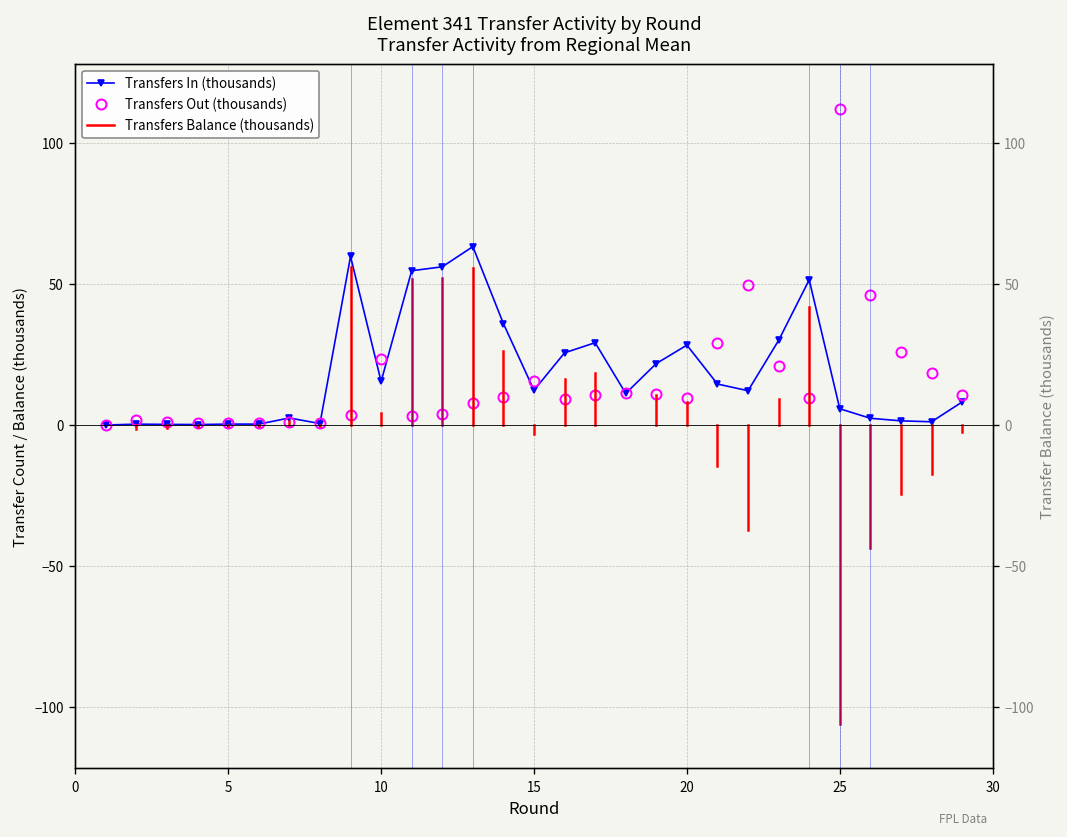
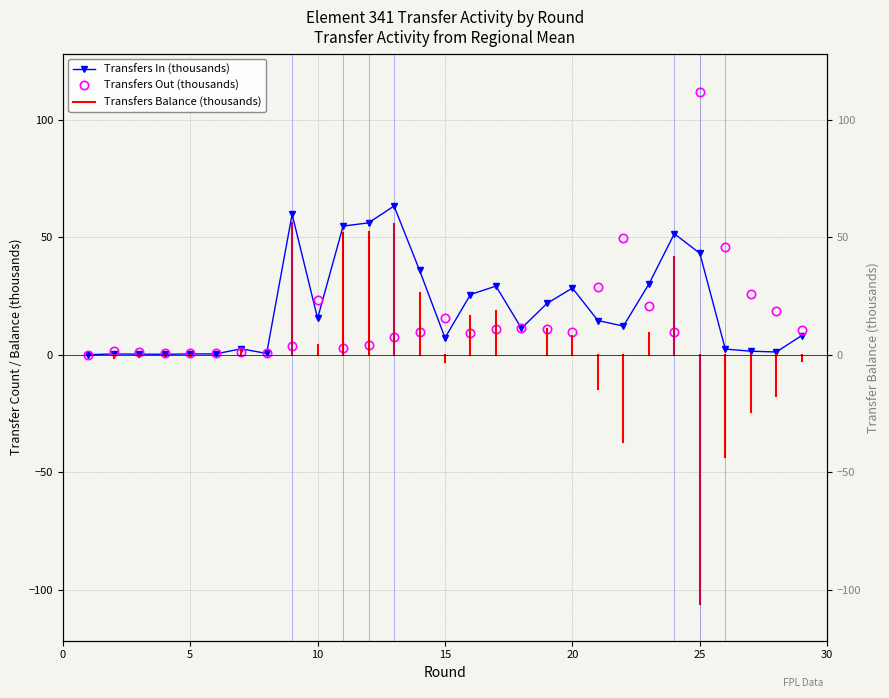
Transfers In (thousands), 15: 12 -> 7
Transfers In (thousands), 25: 6 -> 43
